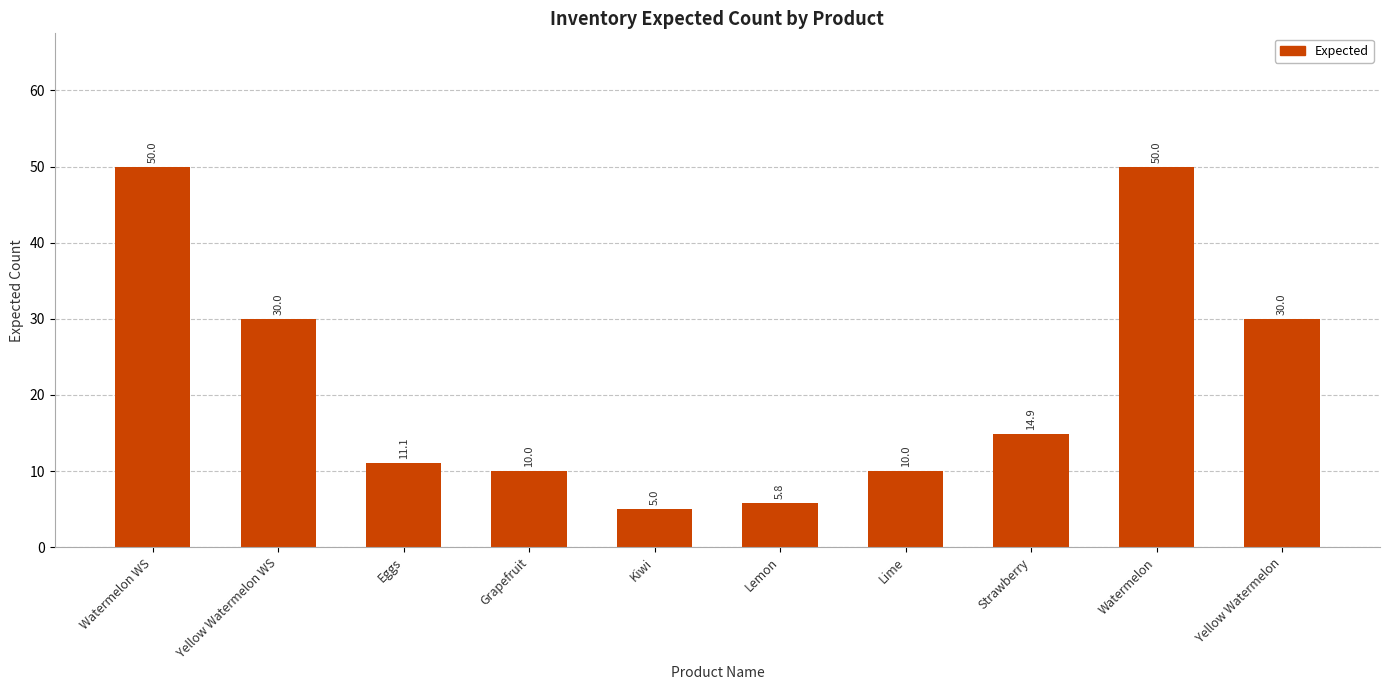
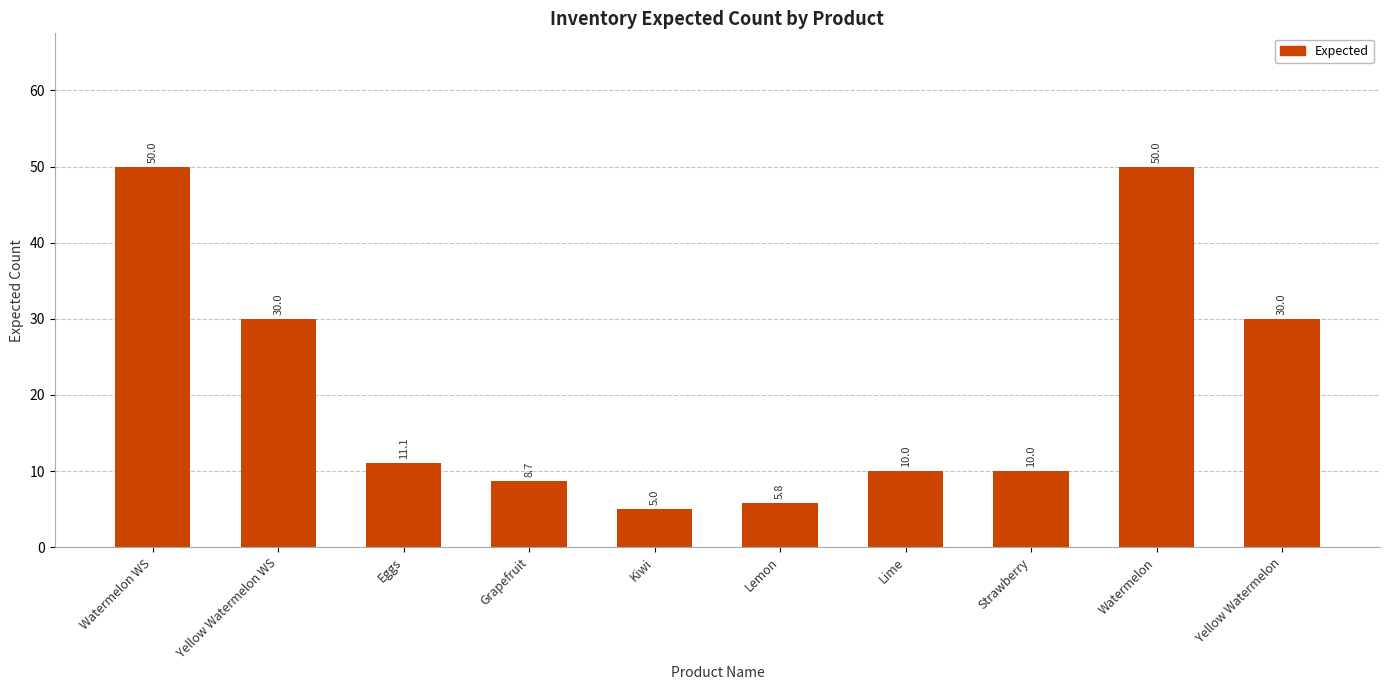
Grapefruit: 10.0 -> 8.7
Strawberry: 14.9 -> 10.0
